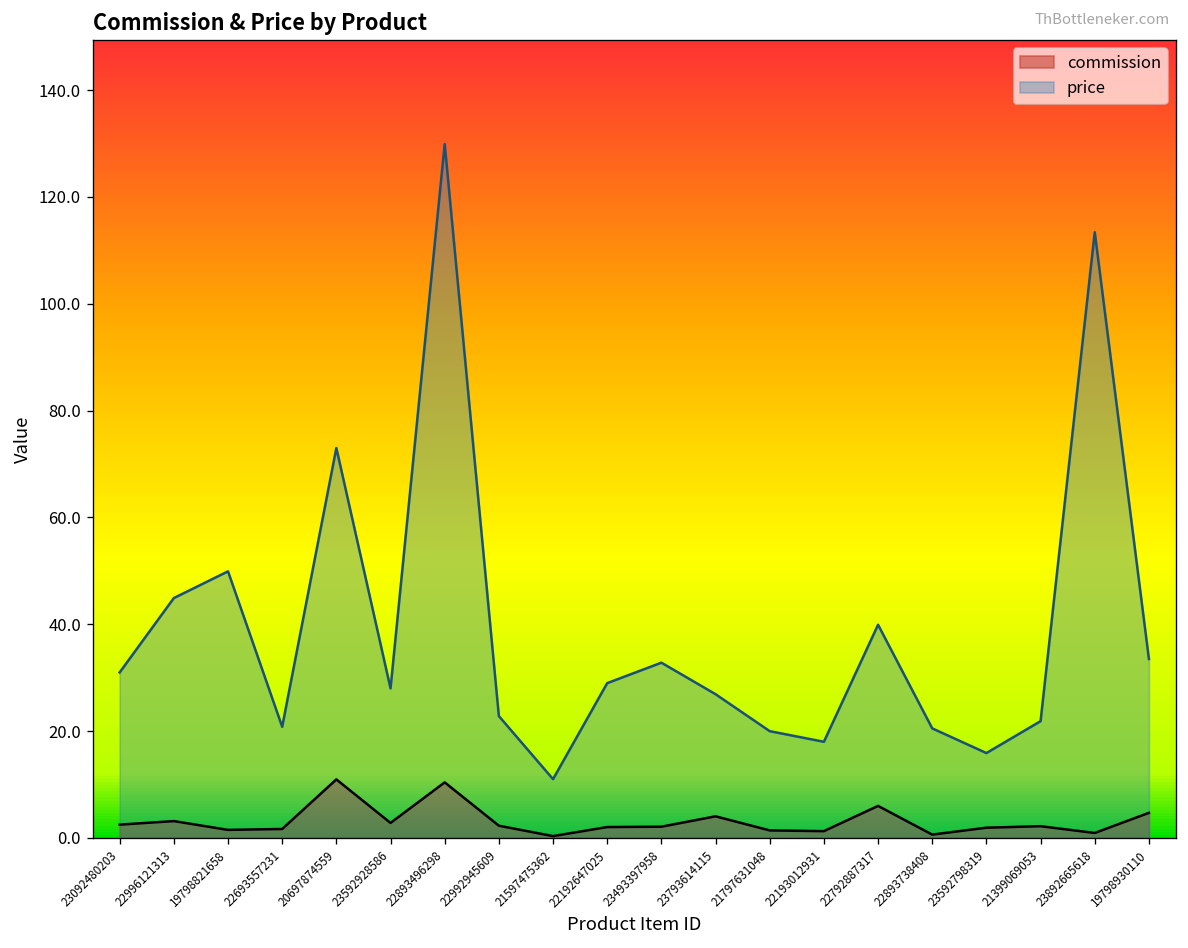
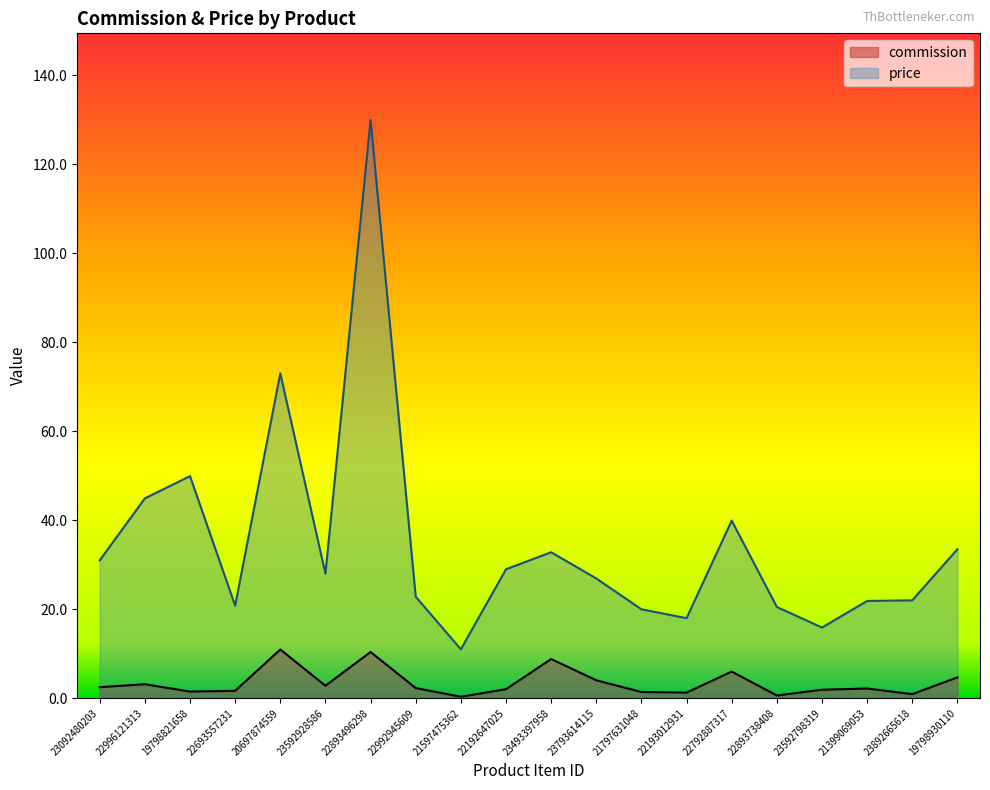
commission, 23493397958: 2 -> 9
price, 23892665618: 113 -> 22
